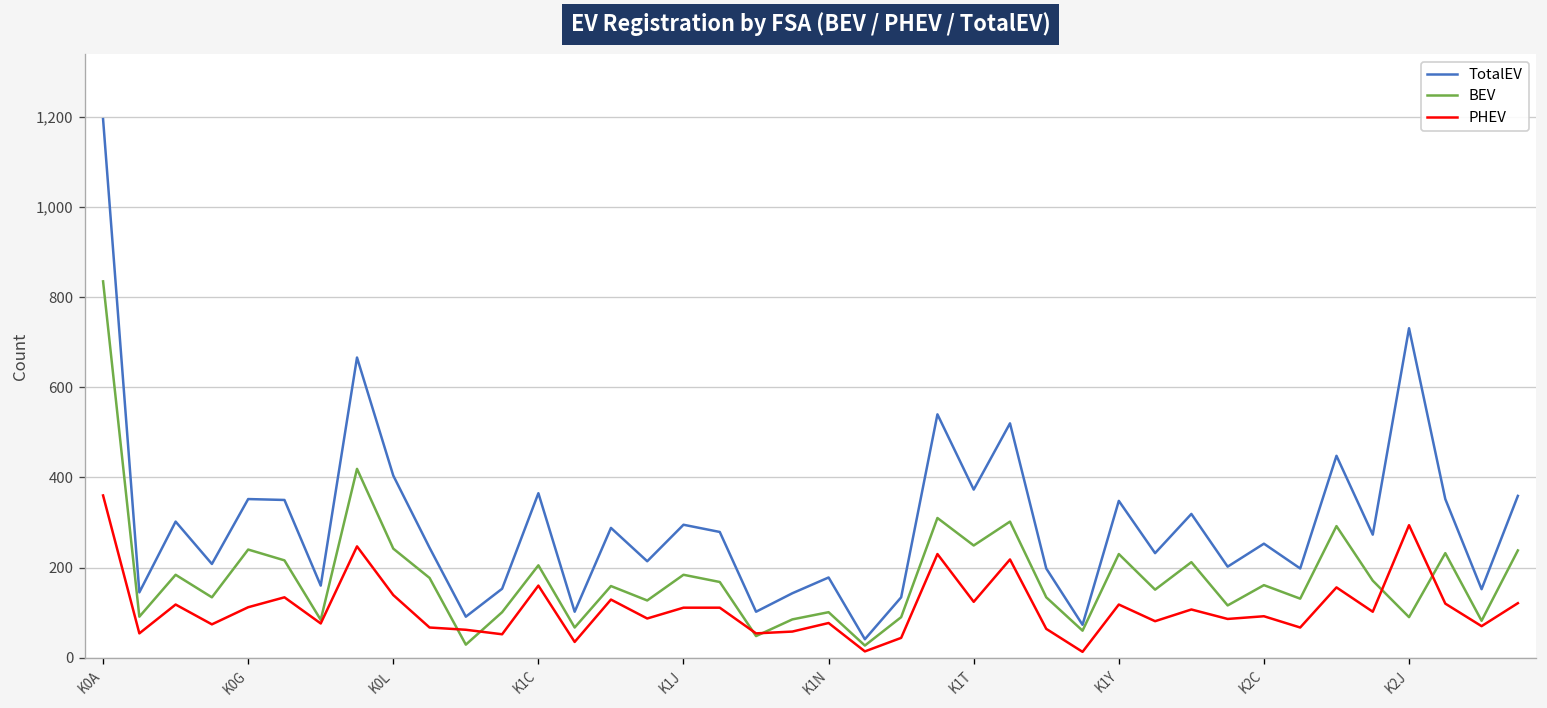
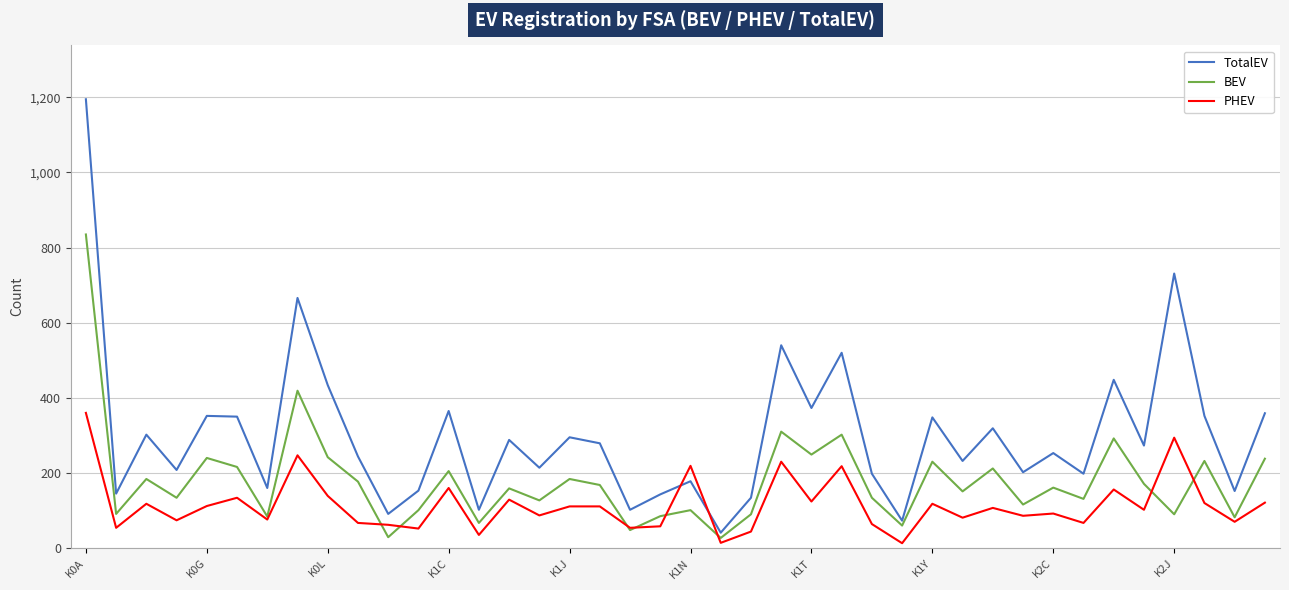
TotalEV, K0L: 400 -> 430
PHEV, K1N: 80 -> 220
